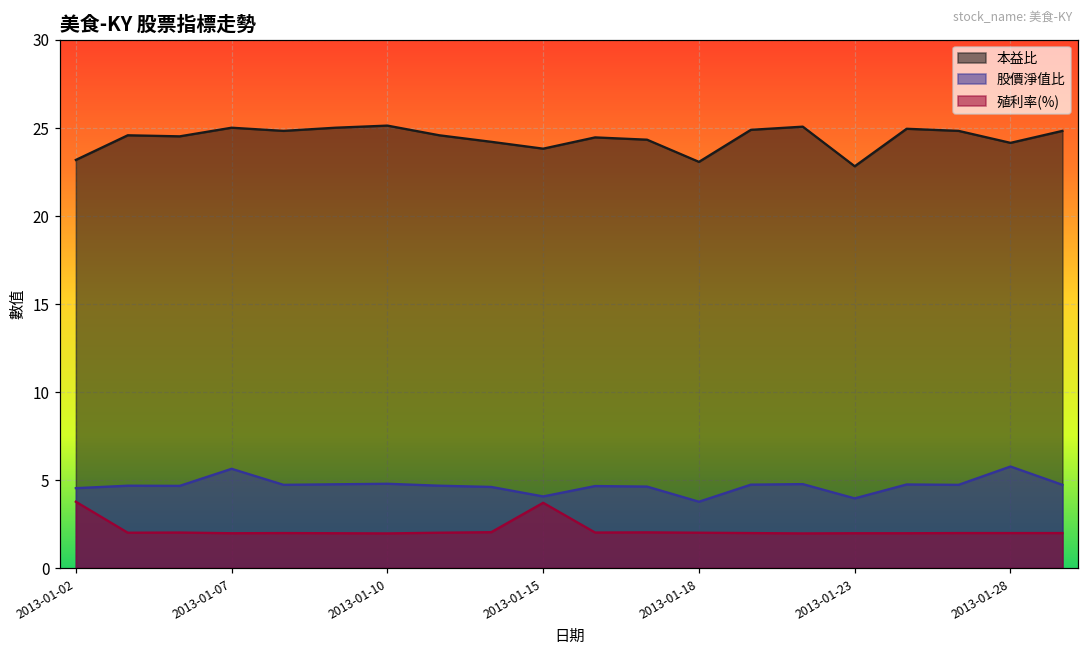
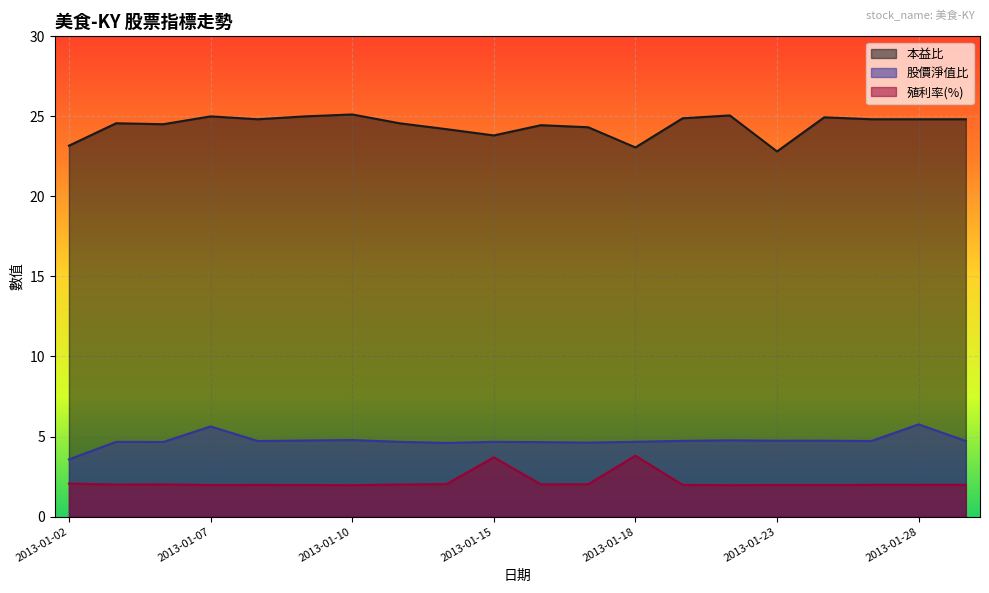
股價淨值比, 2013-01-02: 4.5 -> 3.6
殖利率(%), 2013-01-02: 3.8 -> 2.1
股價淨值比, 2013-01-15: 4.1 -> 4.7
股價淨值比, 2013-01-18: 3.8 -> 4.7
殖利率(%), 2013-01-18: 2.0 -> 3.8
股價淨值比, 2013-01-23: 4.0 -> 4.7
本益比, 2013-01-28: 24.1 -> 24.8
